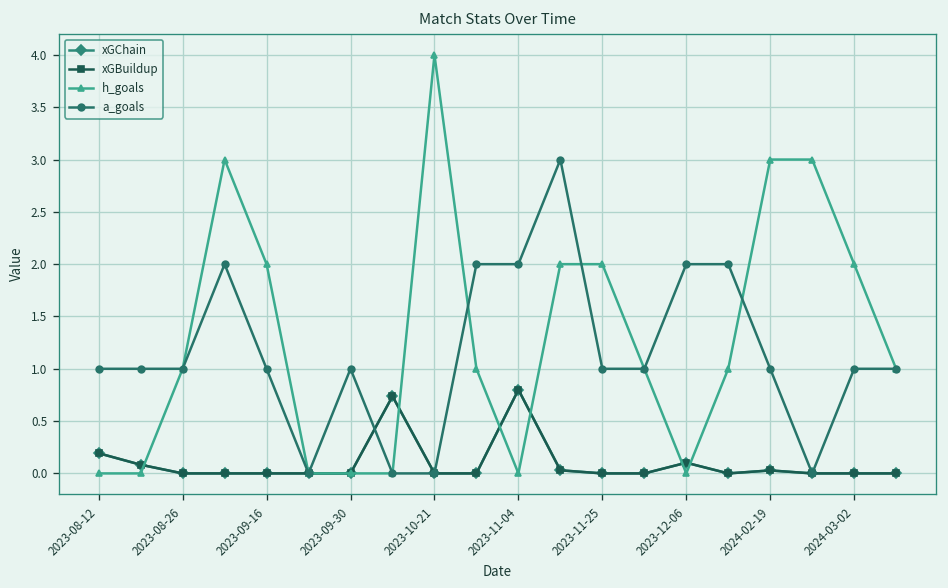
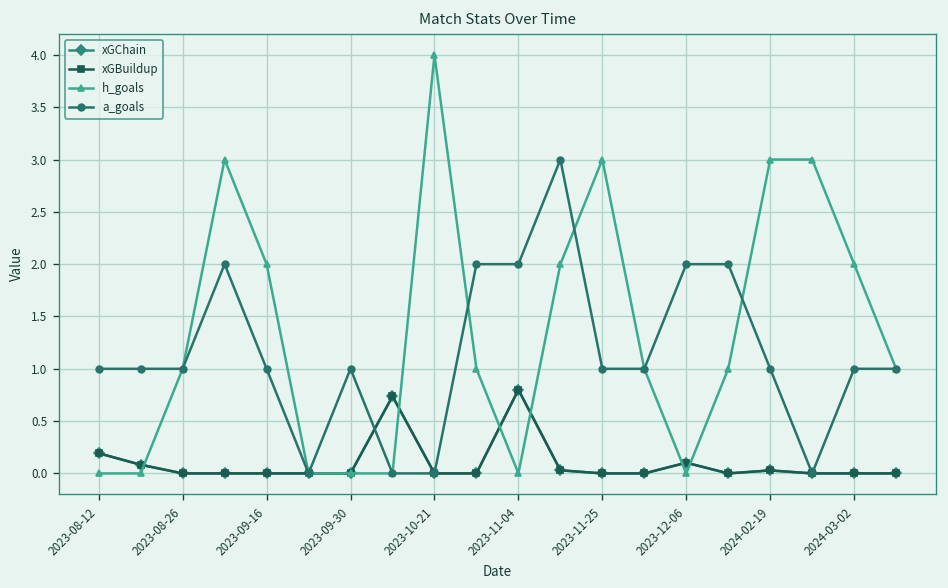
h_goals, 2023-11-25: 2 -> 3
